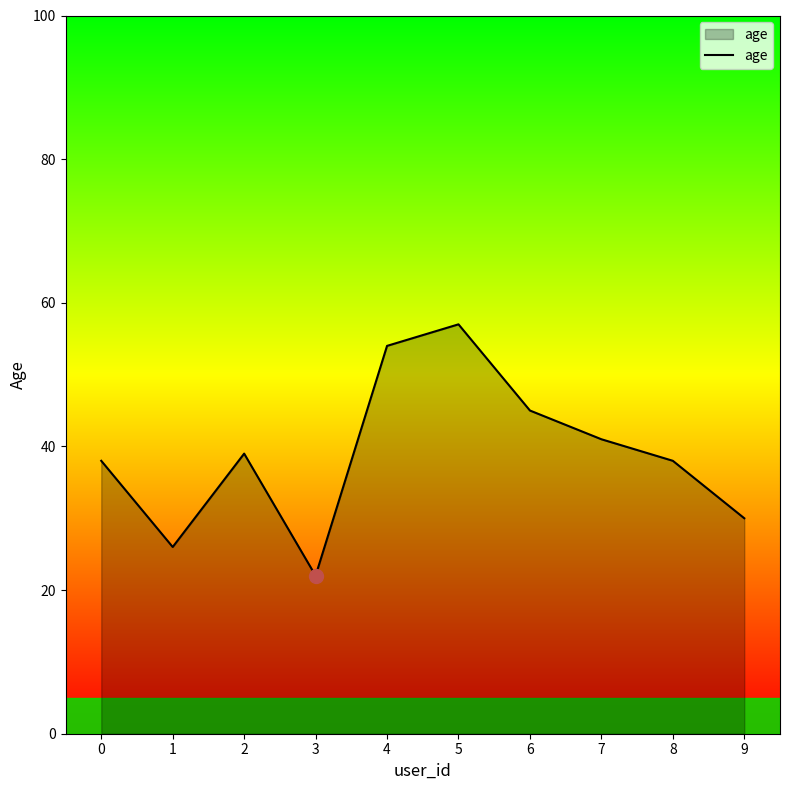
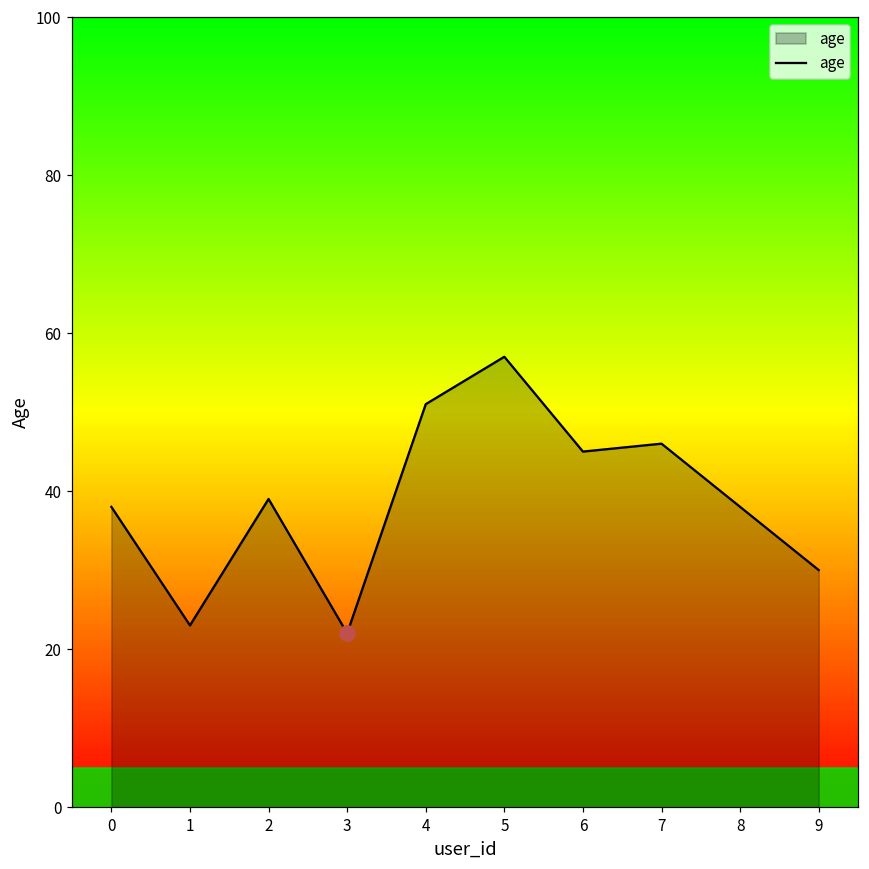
age, 1: 26 -> 23
age, 4: 54 -> 51
age, 7: 41 -> 46
